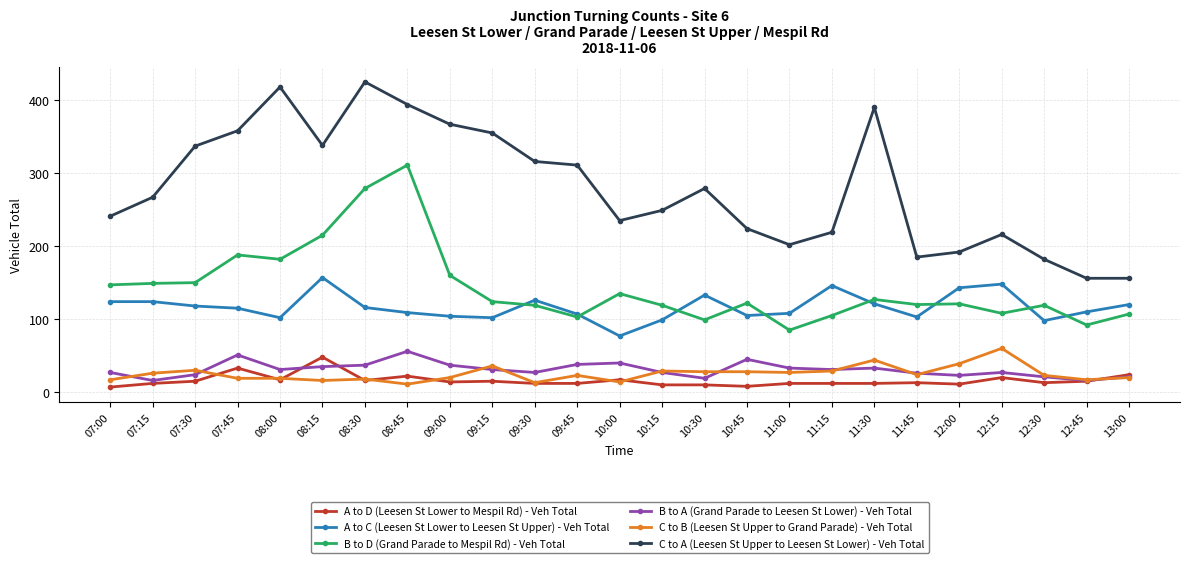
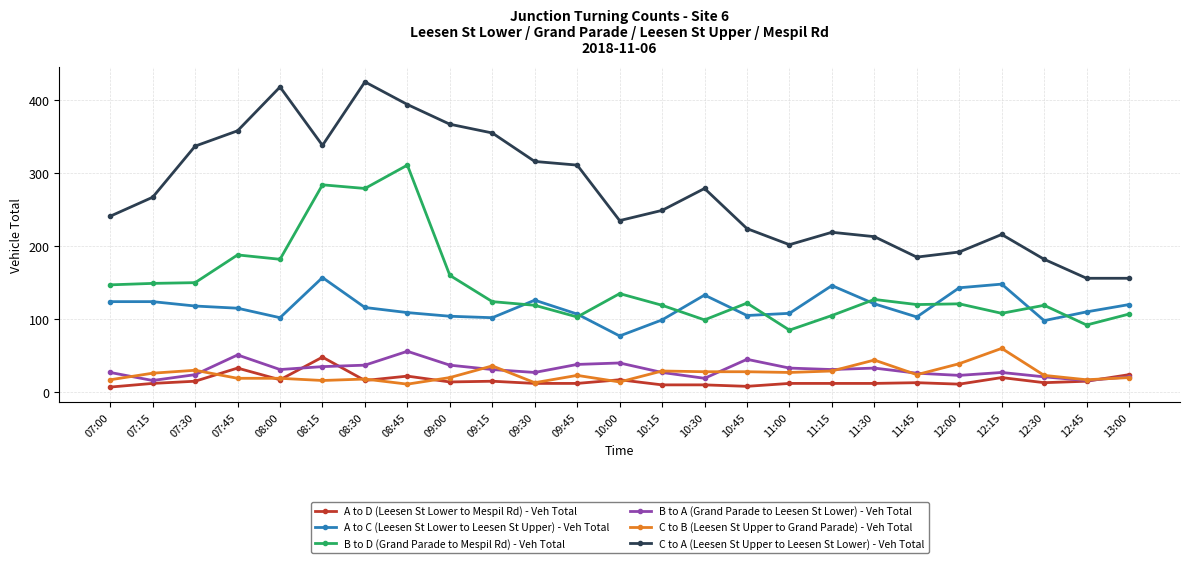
B to D (Grand Parade to Mespil Rd) - Veh Total, 08:15: 220 -> 280
C to A (Leesen St Upper to Leesen St Lower) - Veh Total, 11:30: 390 -> 210
